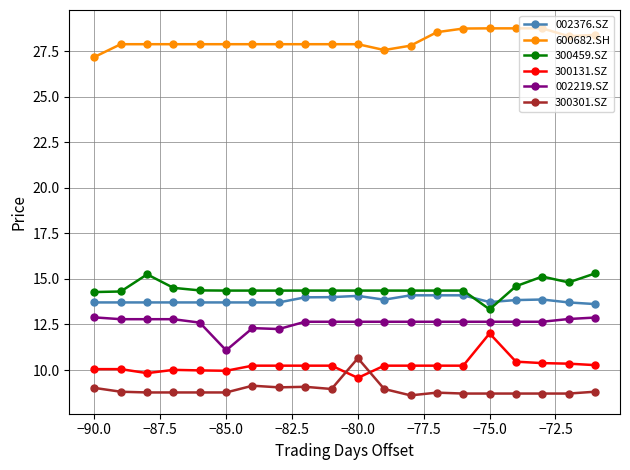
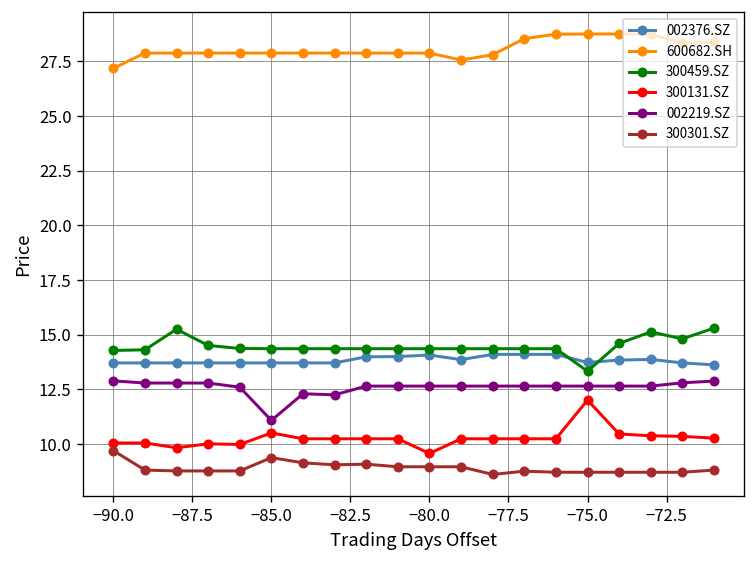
300301.SZ, −90.0: 9.0 -> 9.7
300131.SZ, −85.0: 10.0 -> 10.5
300301.SZ, −85.0: 8.8 -> 9.4
300301.SZ, −80.0: 10.7 -> 9.0
